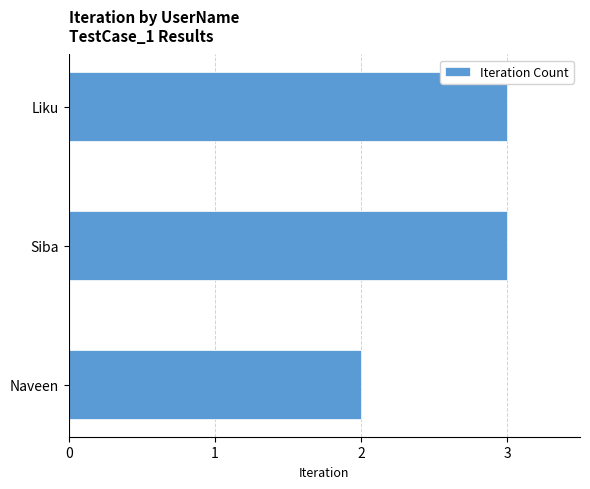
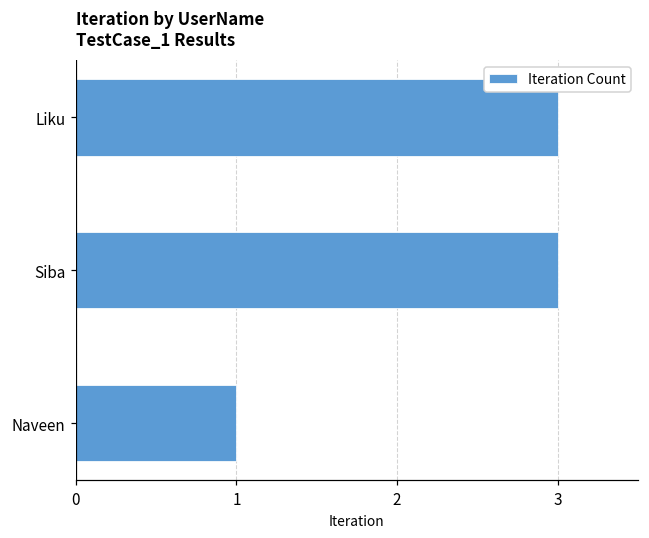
Naveen: 2 -> 1
